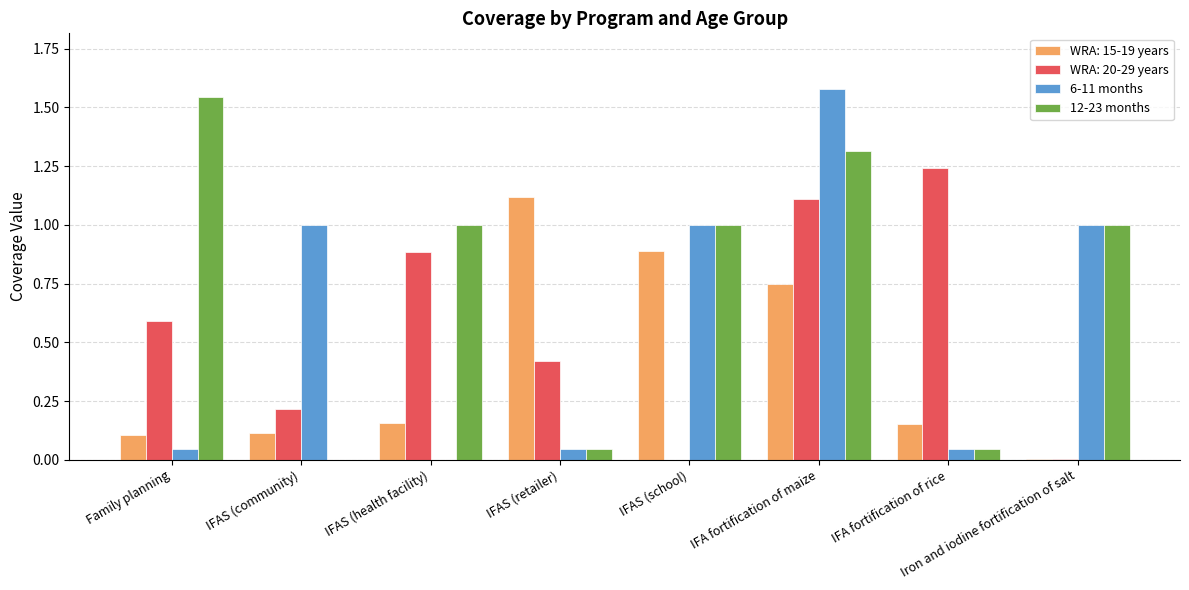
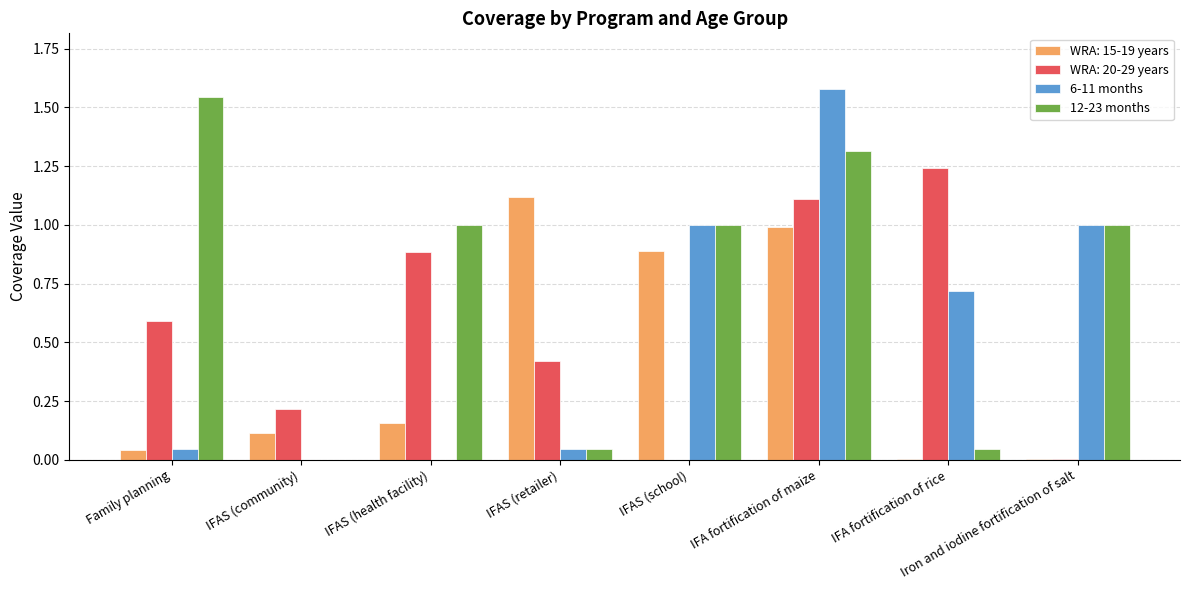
WRA: 15-19 years, Family planning: 0.11 -> 0.04
6-11 months, IFAS (community): 1 -> 0
WRA: 15-19 years, IFA fortification of maize: 0.75 -> 0.99
WRA: 15-19 years, IFA fortification of rice: 0.15 -> 0.01
6-11 months, IFA fortification of rice: 0.05 -> 0.72
